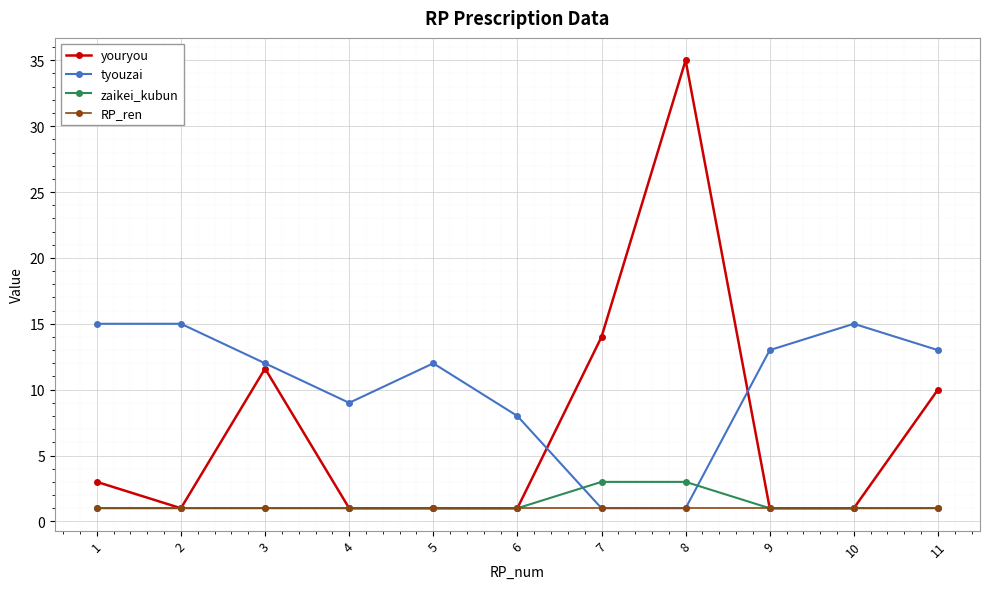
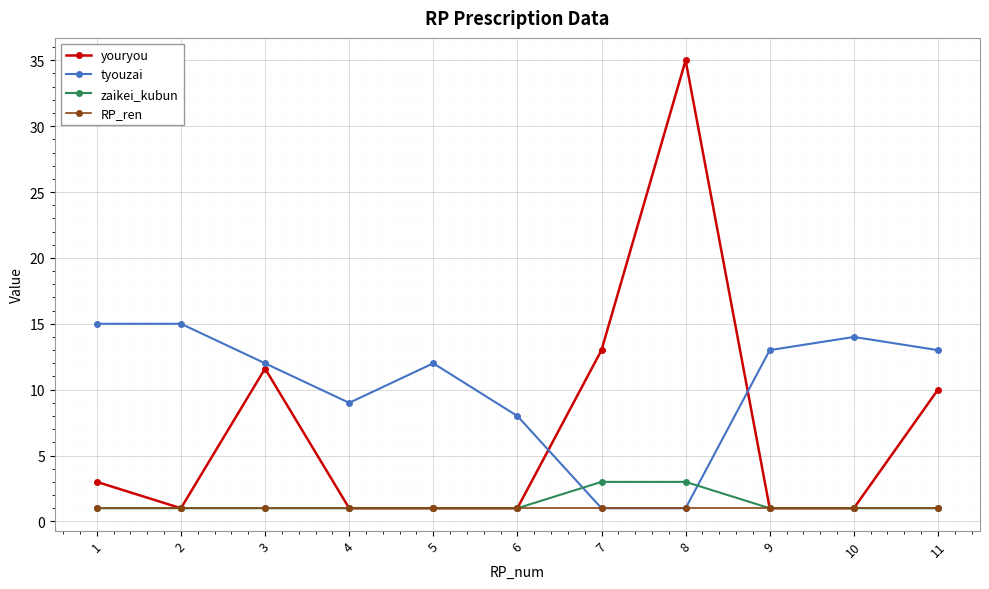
youryou, 7: 14 -> 13
tyouzai, 10: 15 -> 14
